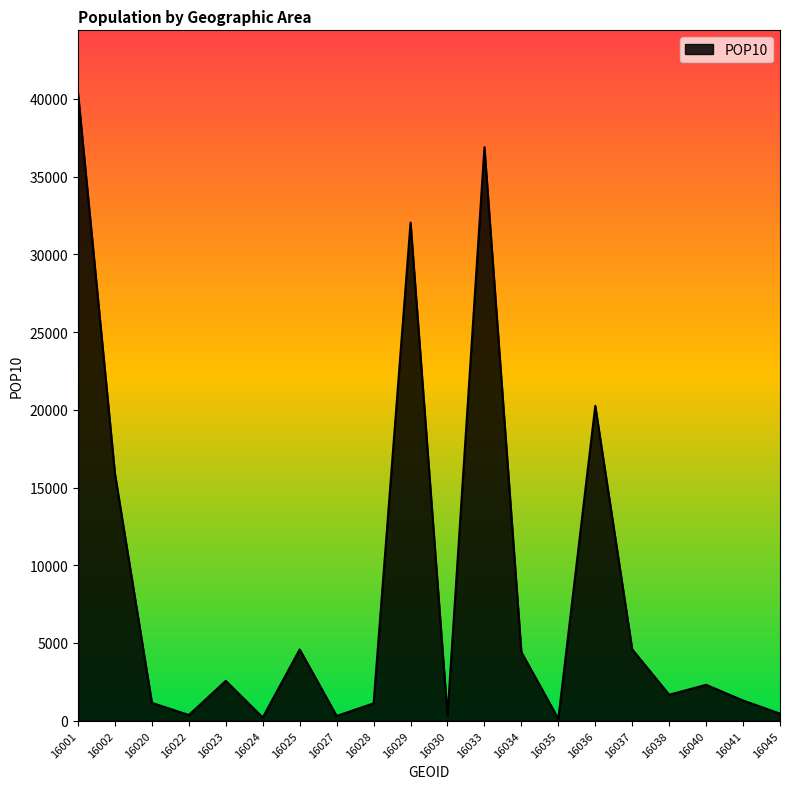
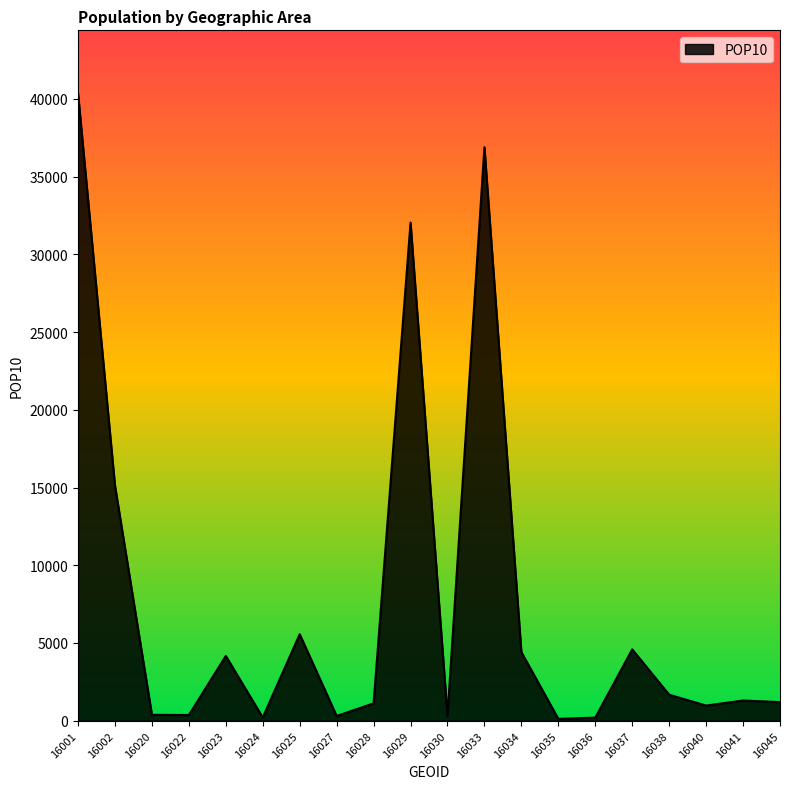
16002: 15900 -> 15100
16020: 1200 -> 400
16023: 2600 -> 4200
16025: 4600 -> 5600
16036: 20300 -> 200
16040: 2300 -> 1000
16045: 500 -> 1200
